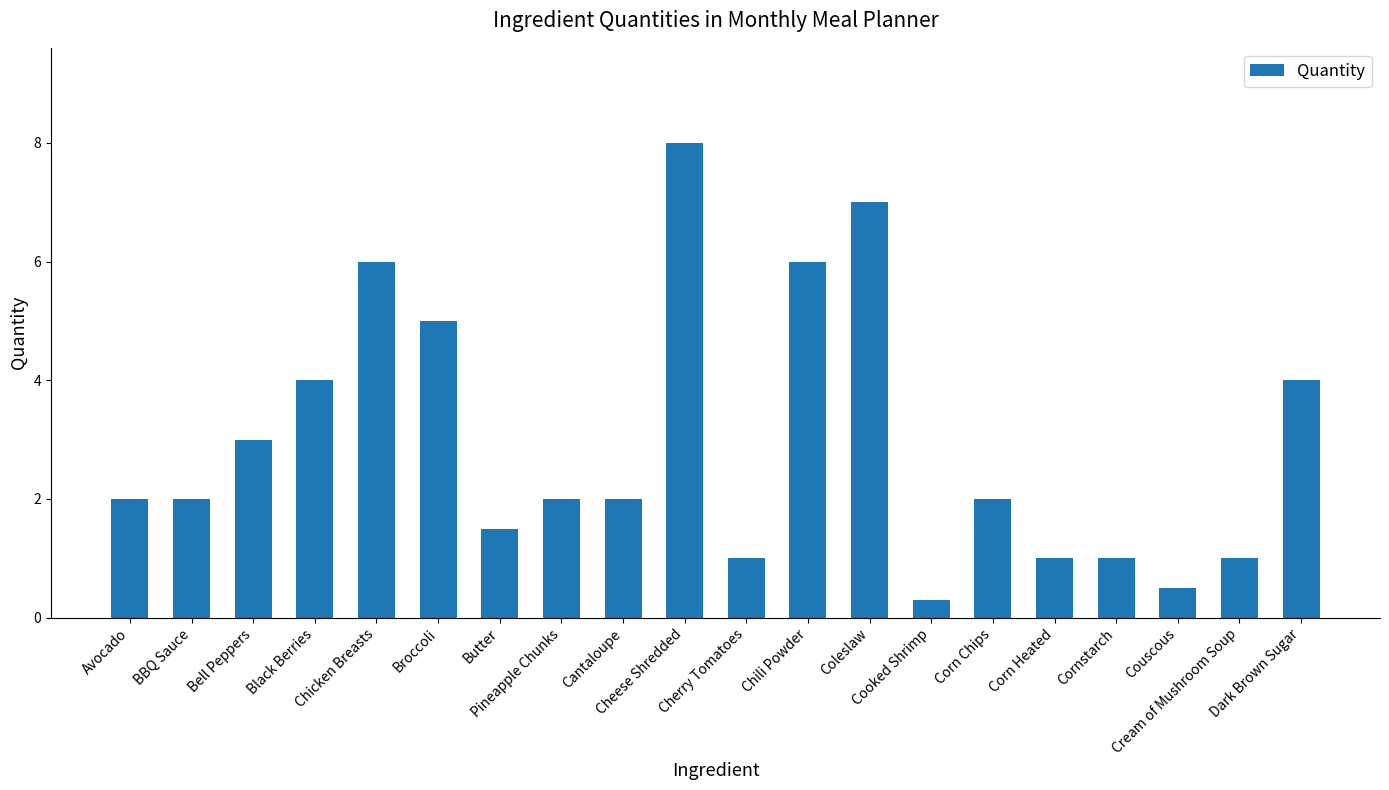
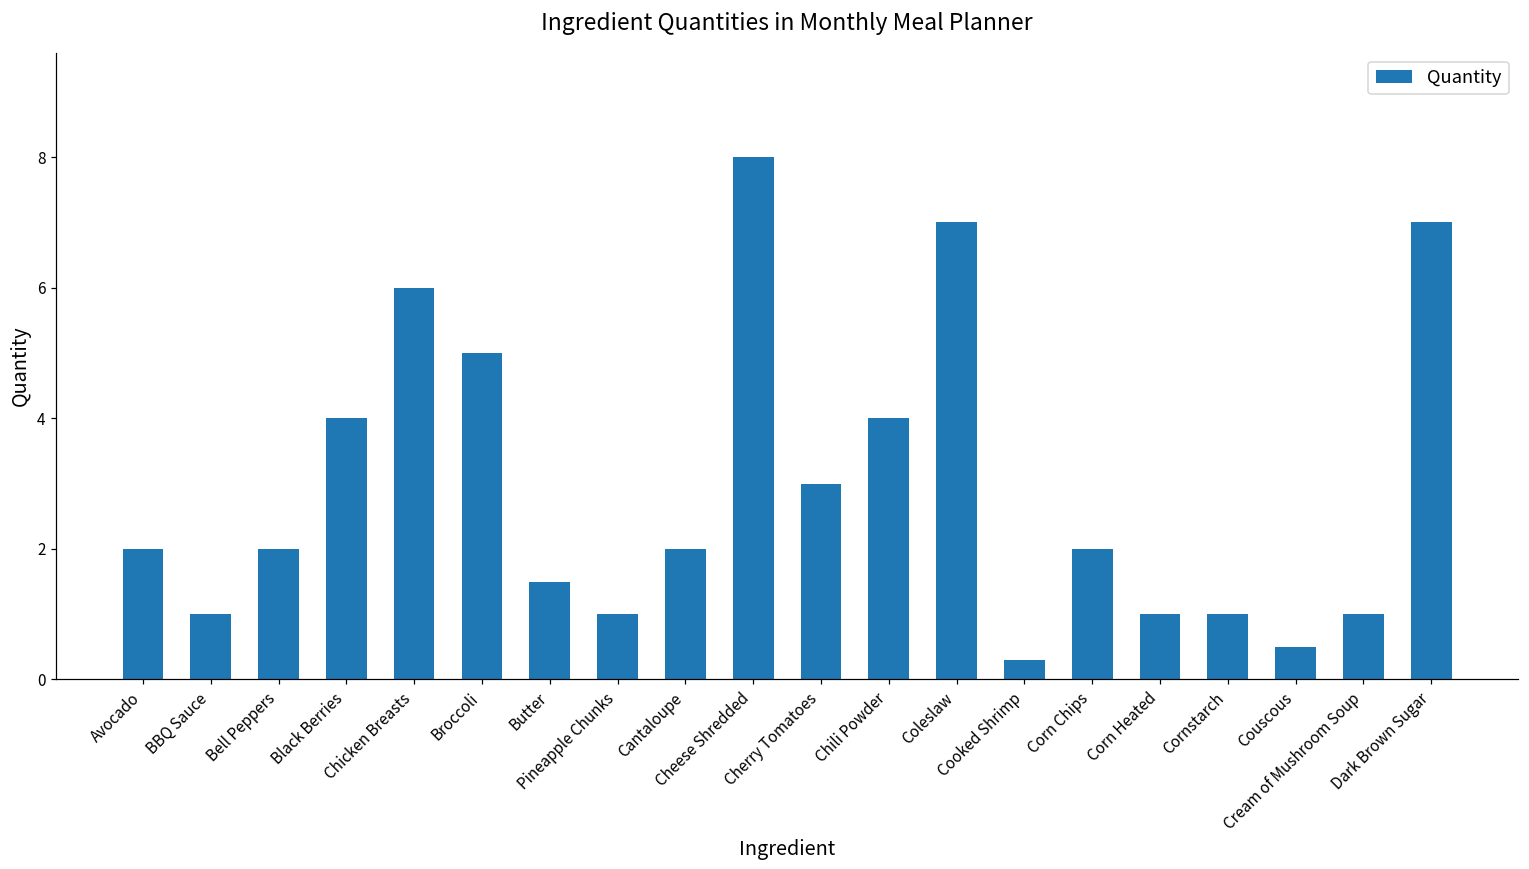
BBQ Sauce: 2 -> 1
Bell Peppers: 3 -> 2
Pineapple Chunks: 2 -> 1
Cherry Tomatoes: 1 -> 3
Chili Powder: 6 -> 4
Dark Brown Sugar: 4 -> 7
